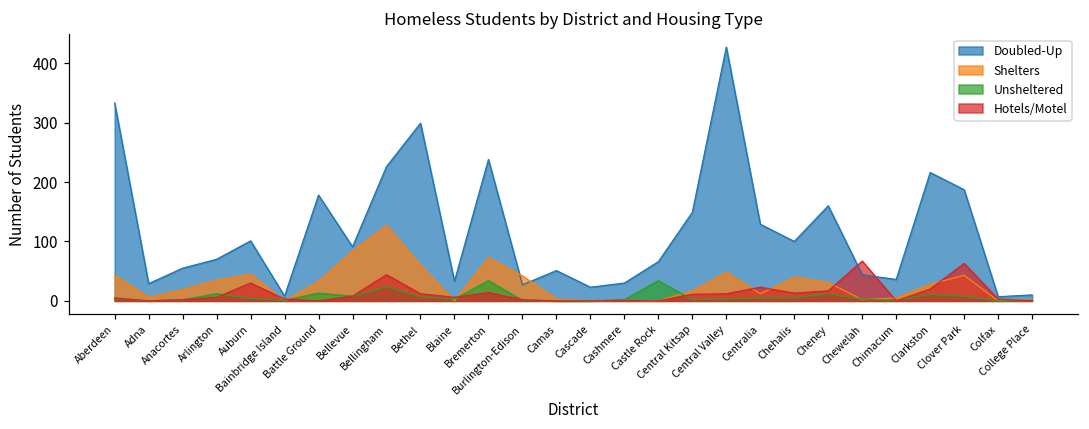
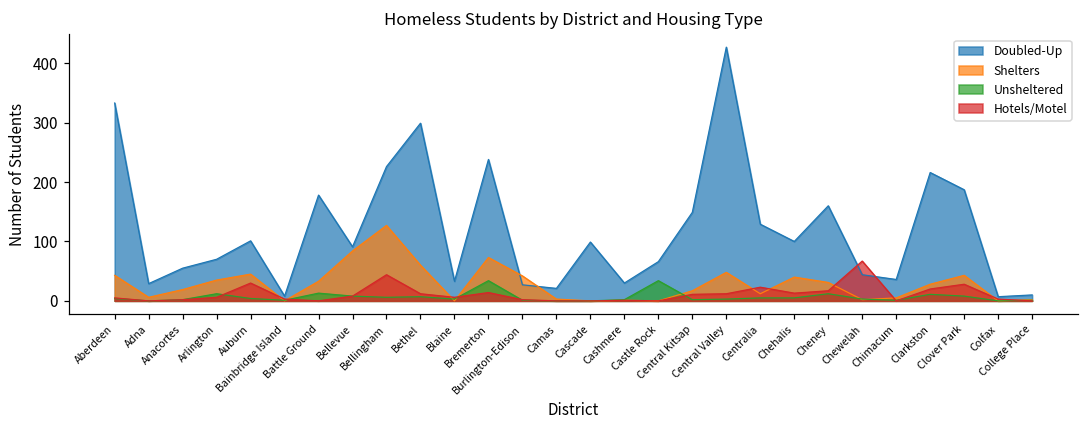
Unsheltered, Bellingham: 20 -> 10
Doubled-Up, Camas: 50 -> 20
Doubled-Up, Cascade: 20 -> 100
Hotels/Motel, Clover Park: 60 -> 30
